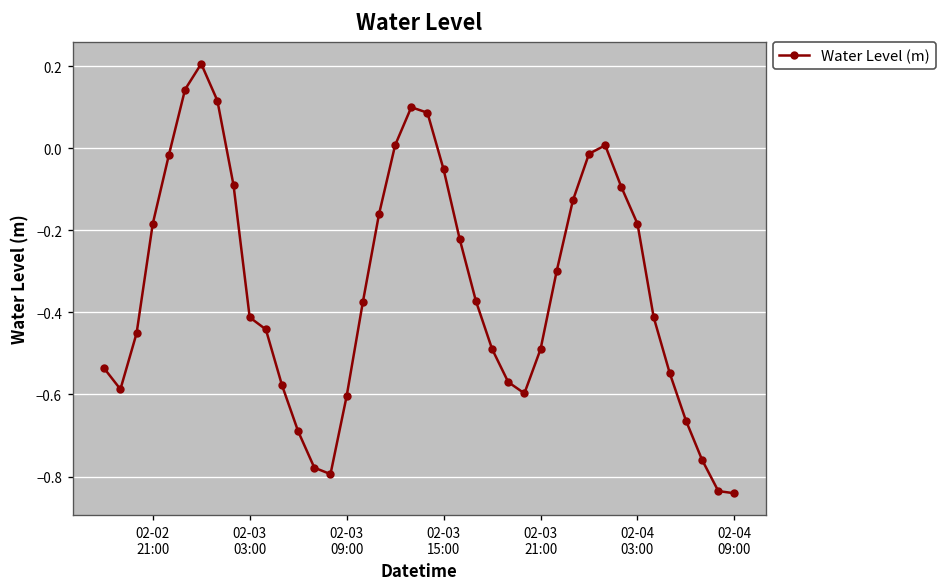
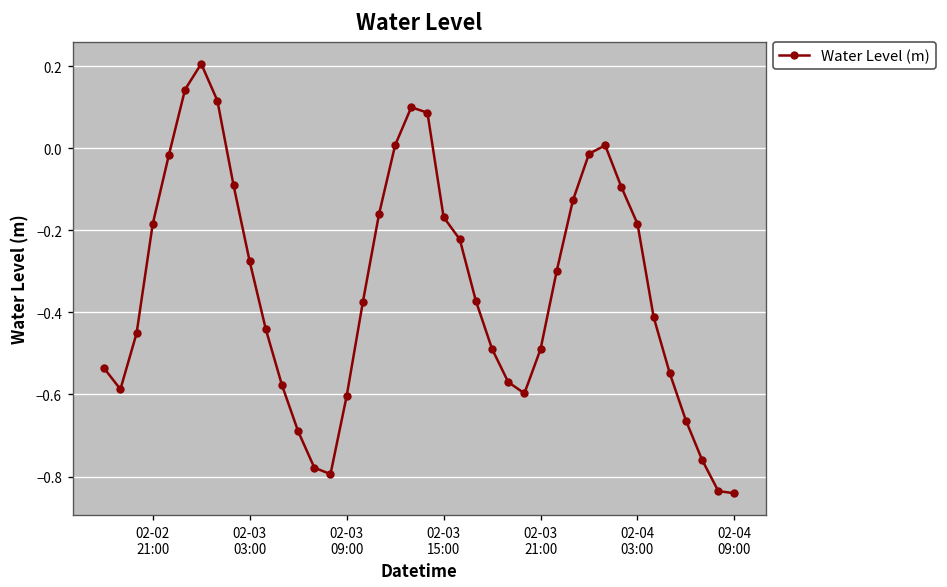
02-03 03:00: -0.41 -> -0.28
02-03 15:00: -0.05 -> -0.17
